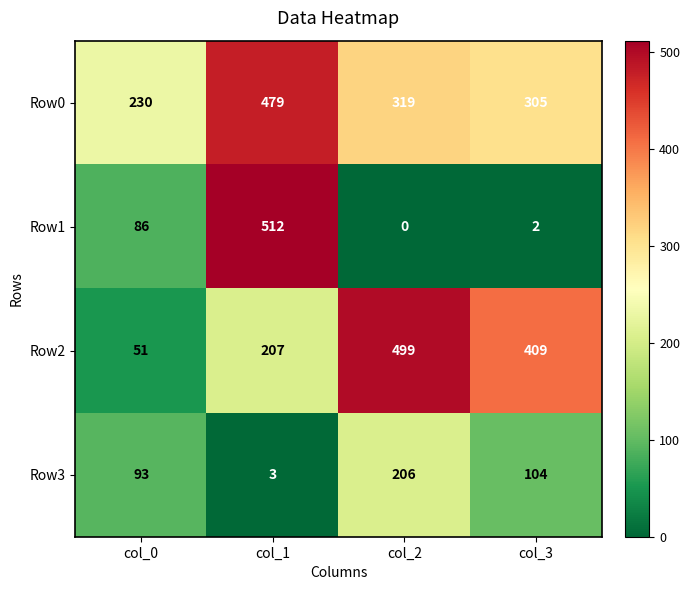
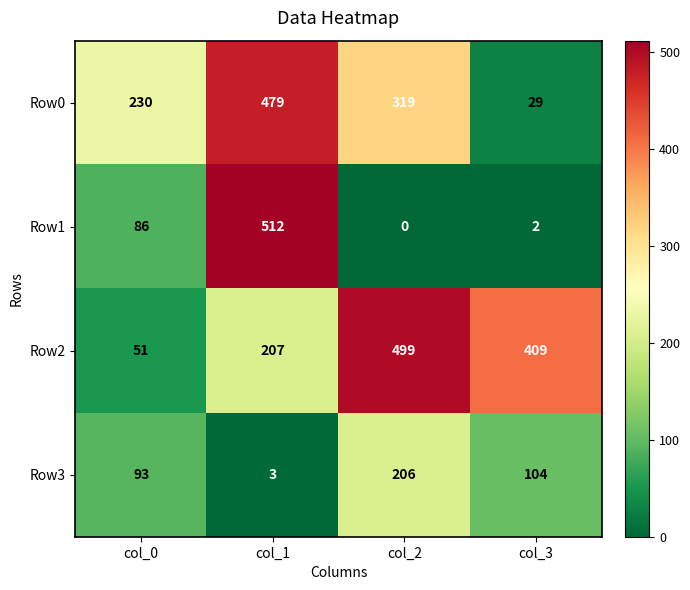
Row0, col_3: 305 -> 29
